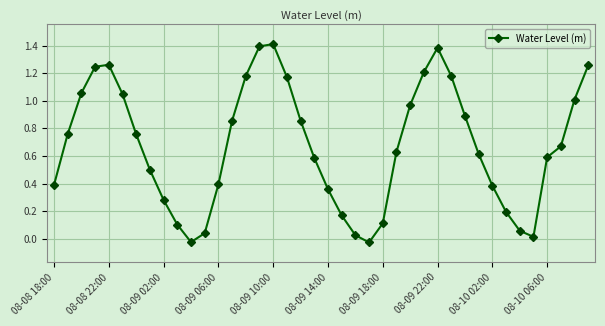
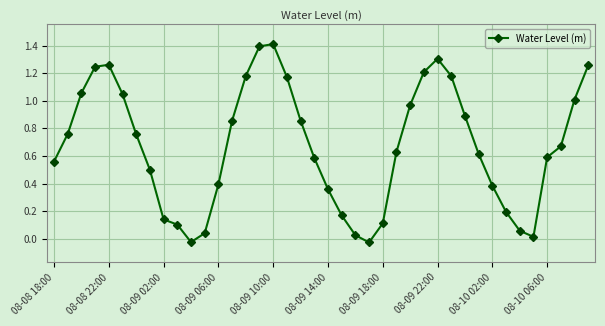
08-08 18:00: 0.39 -> 0.56
08-09 02:00: 0.28 -> 0.14
08-09 22:00: 1.38 -> 1.30
